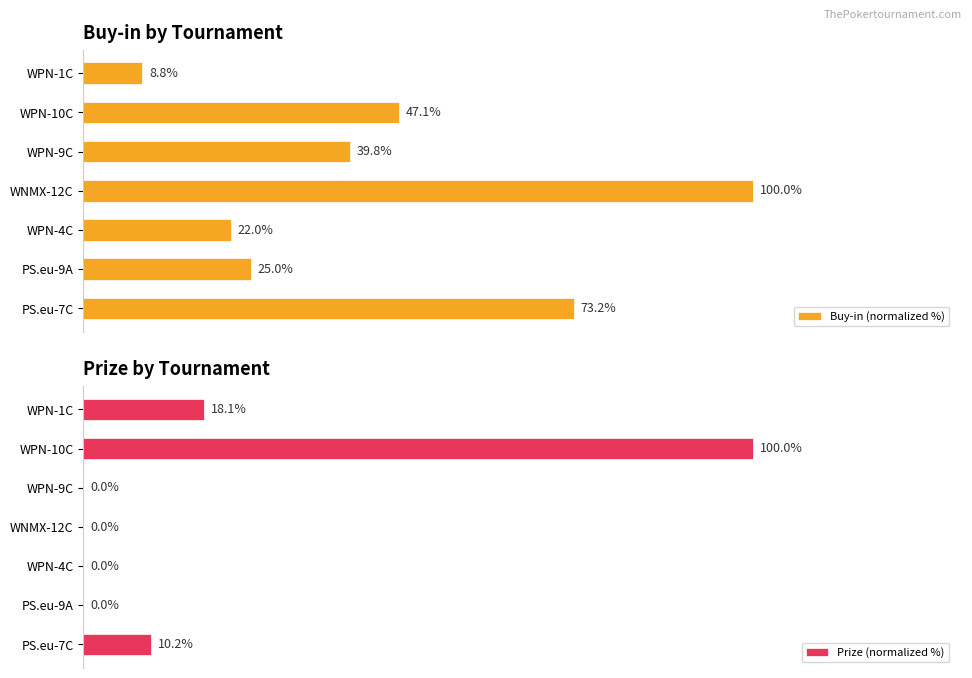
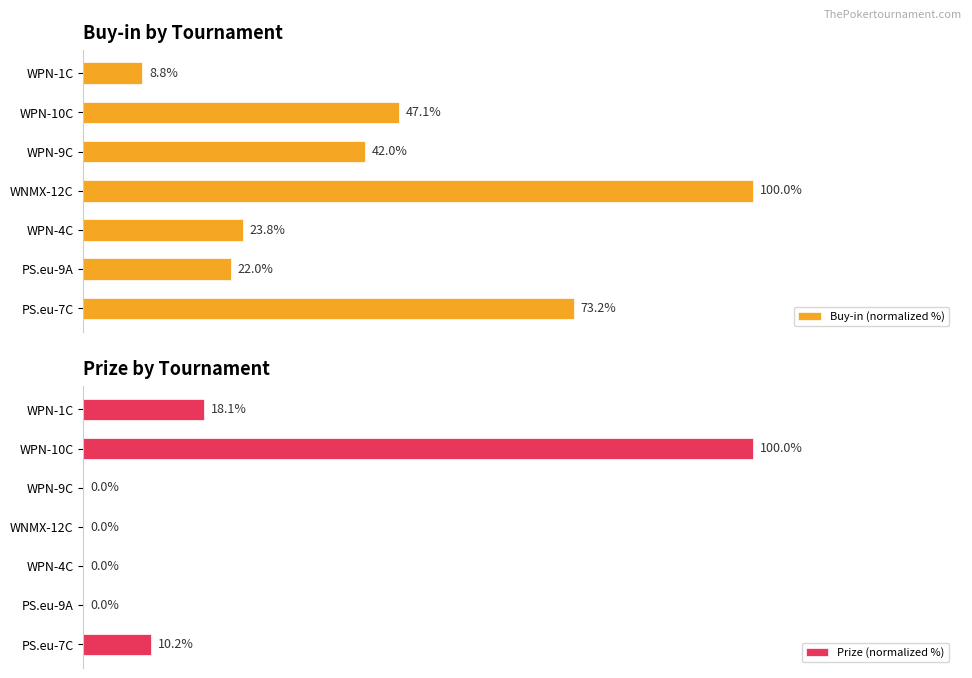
Buy-in by Tournament, WPN-9C: 39.8% -> 42.0%
Buy-in by Tournament, WPN-4C: 22.0% -> 23.8%
Buy-in by Tournament, PS.eu-9A: 25.0% -> 22.0%
